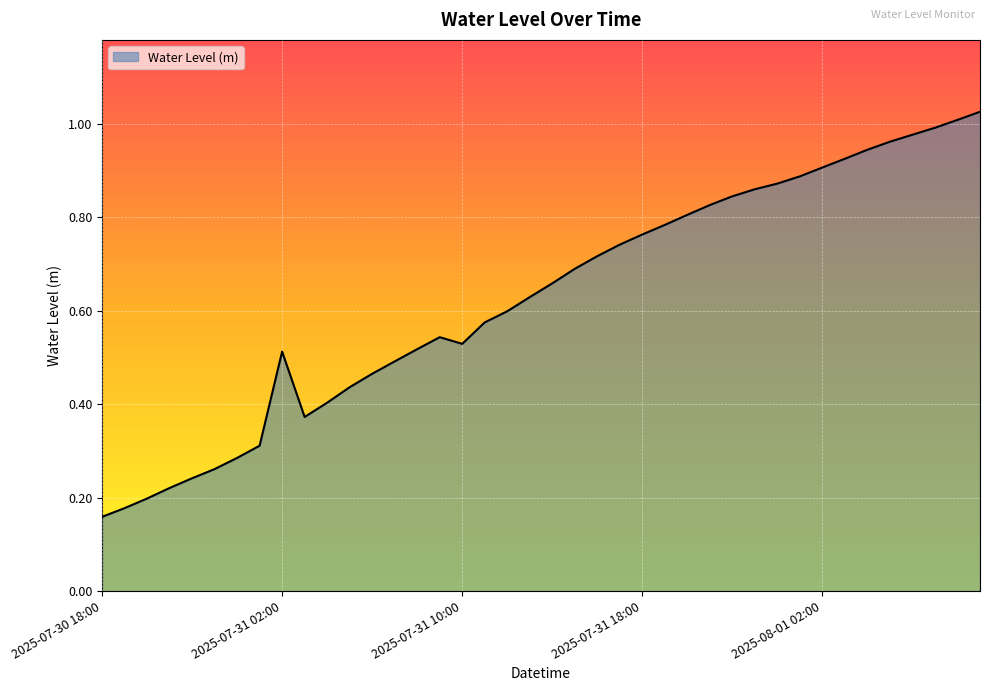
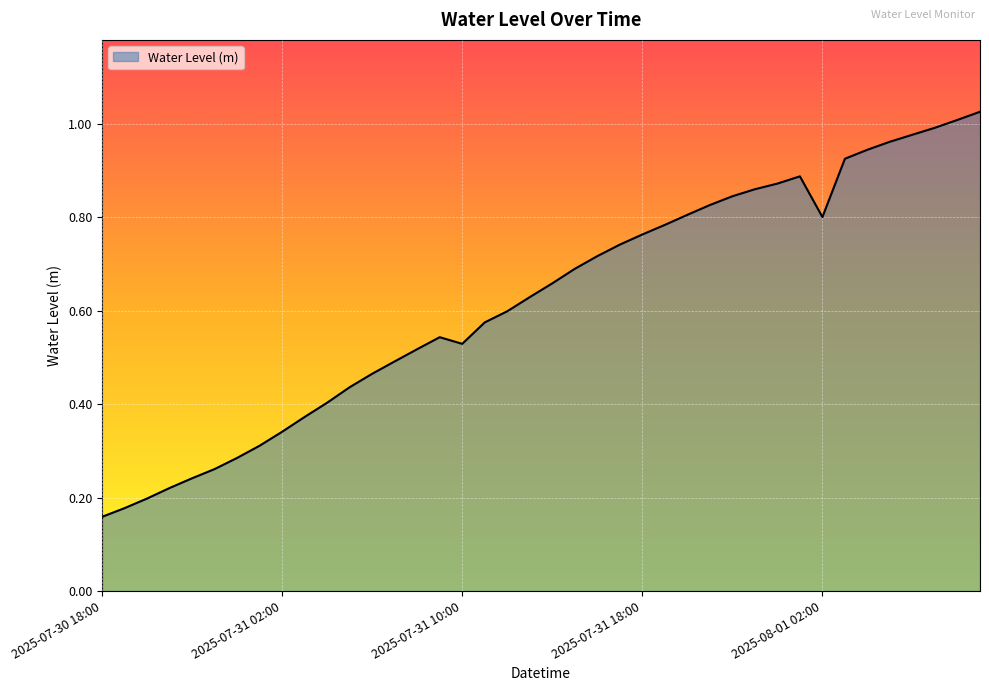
2025-07-31 02:00: 0.51 -> 0.34
2025-08-01 02:00: 0.91 -> 0.80
